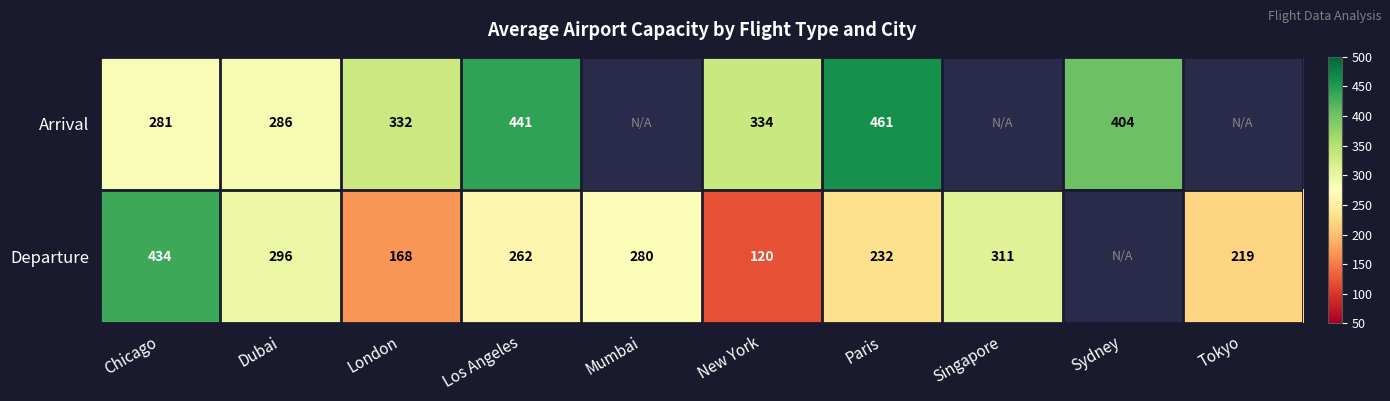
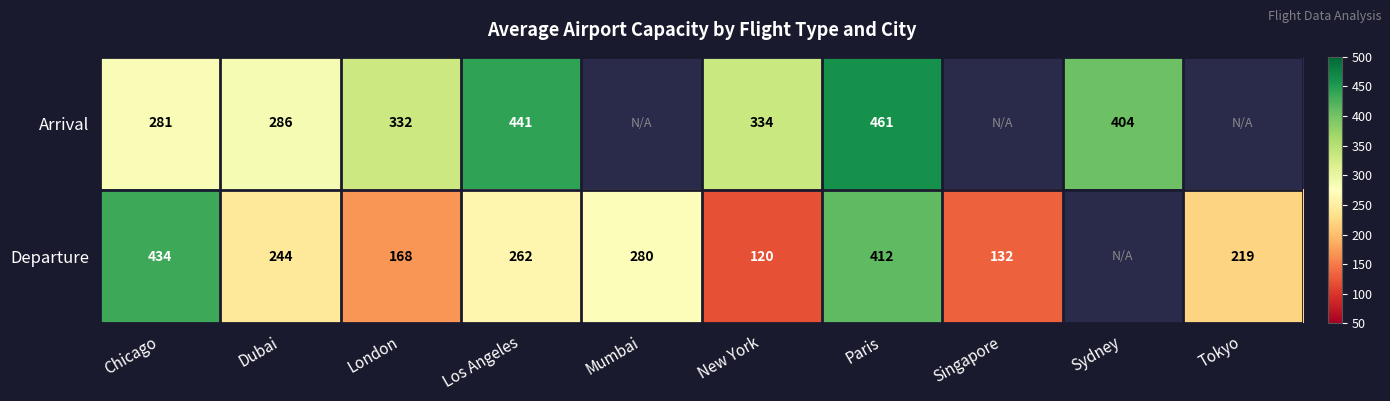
Departure, Dubai: 296 -> 244
Departure, Paris: 232 -> 412
Departure, Singapore: 311 -> 132
